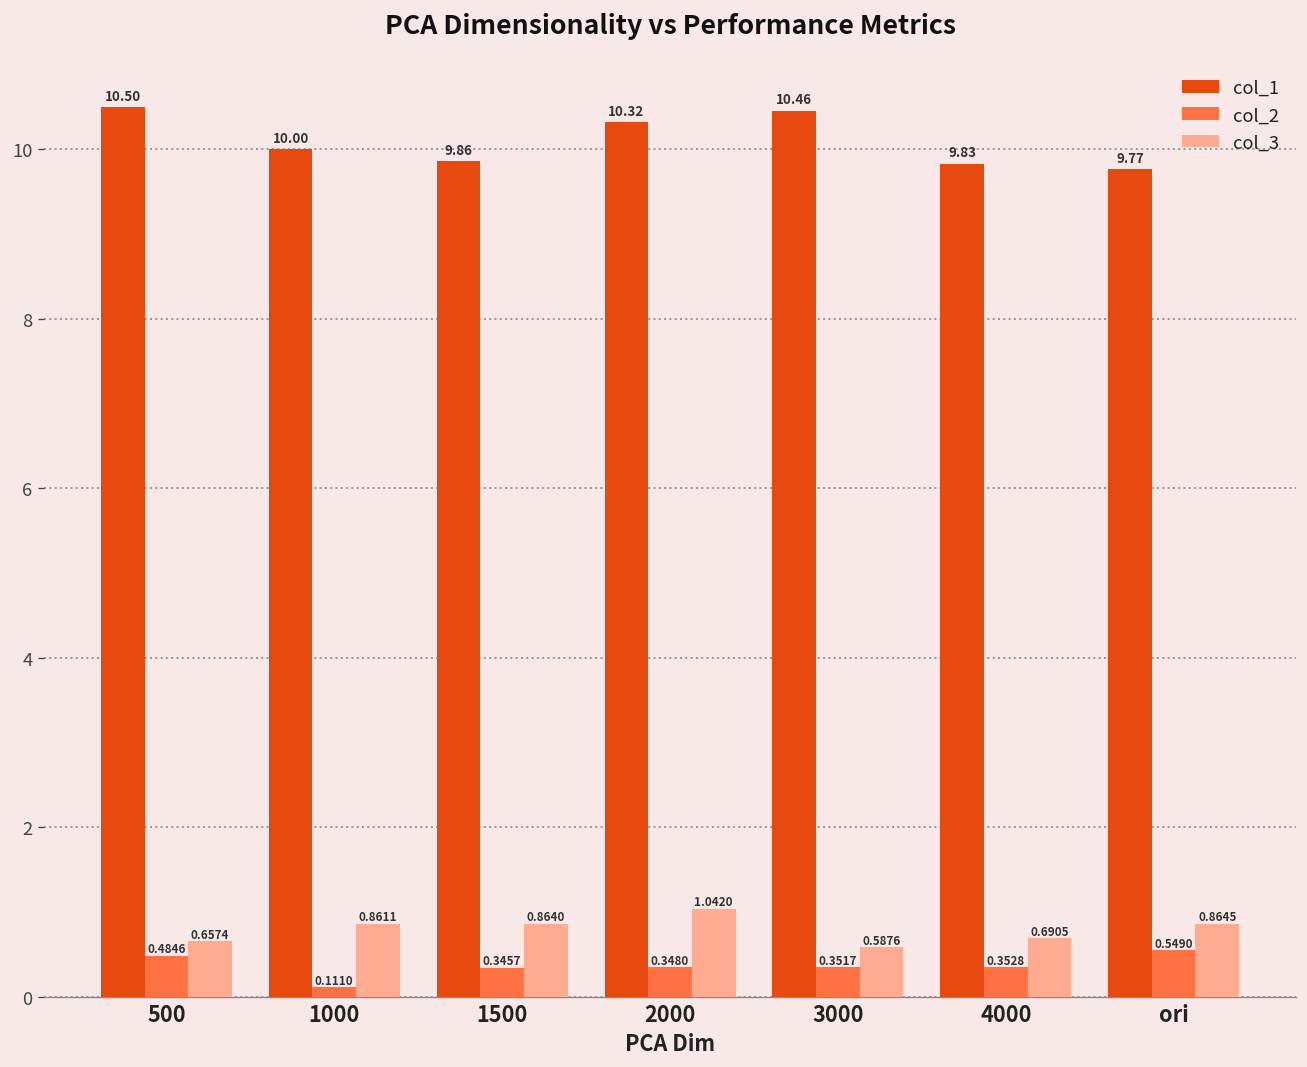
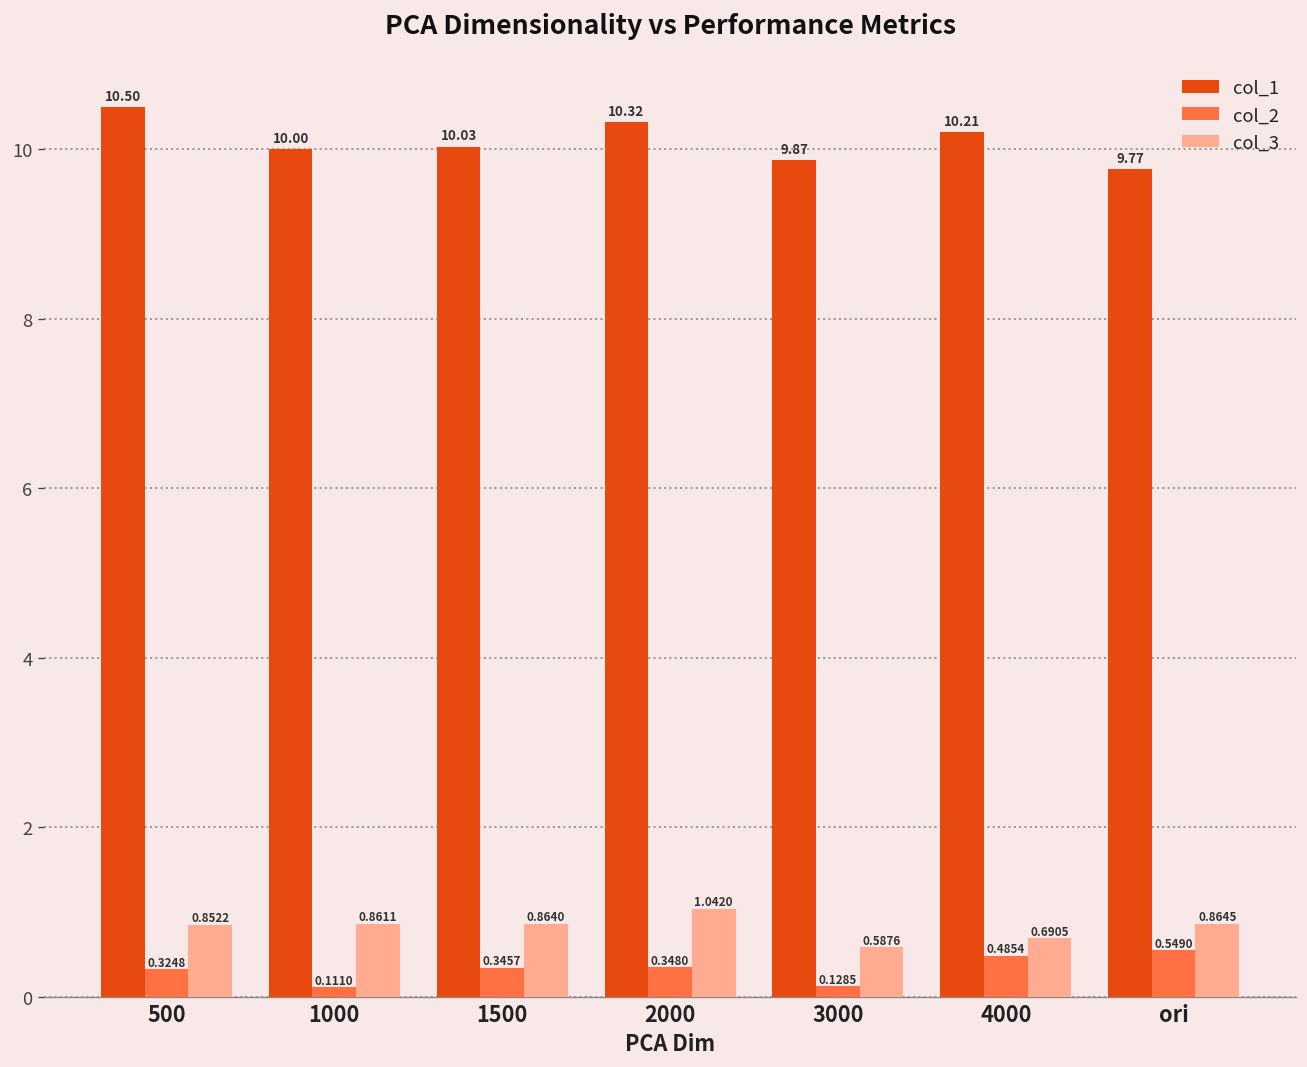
col_2, 500: 0.4846 -> 0.3248
col_3, 500: 0.6574 -> 0.8522
col_1, 1500: 9.86 -> 10.03
col_1, 3000: 10.46 -> 9.87
col_2, 3000: 0.3517 -> 0.1285
col_1, 4000: 9.83 -> 10.21
col_2, 4000: 0.3528 -> 0.4854
